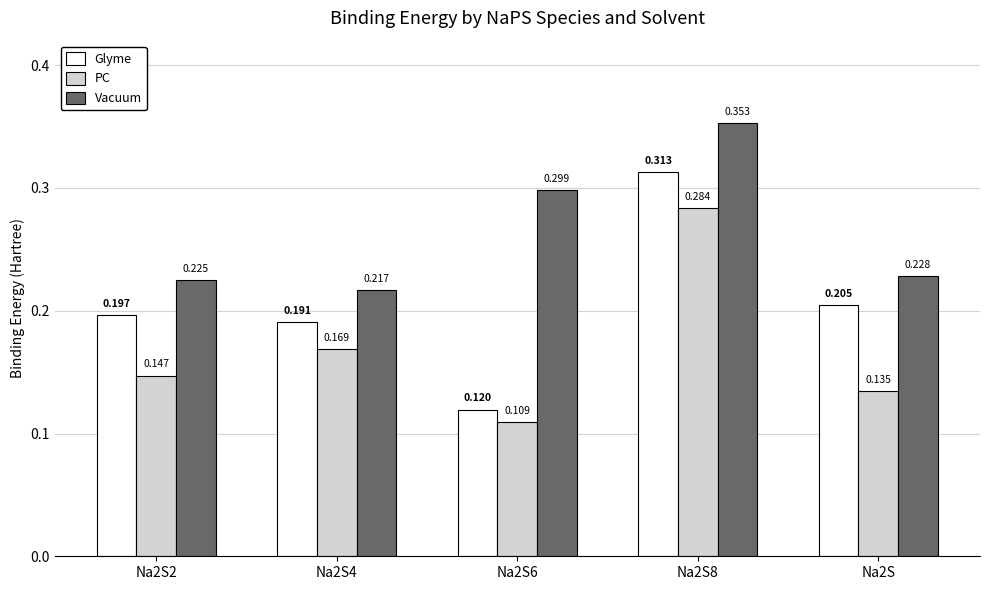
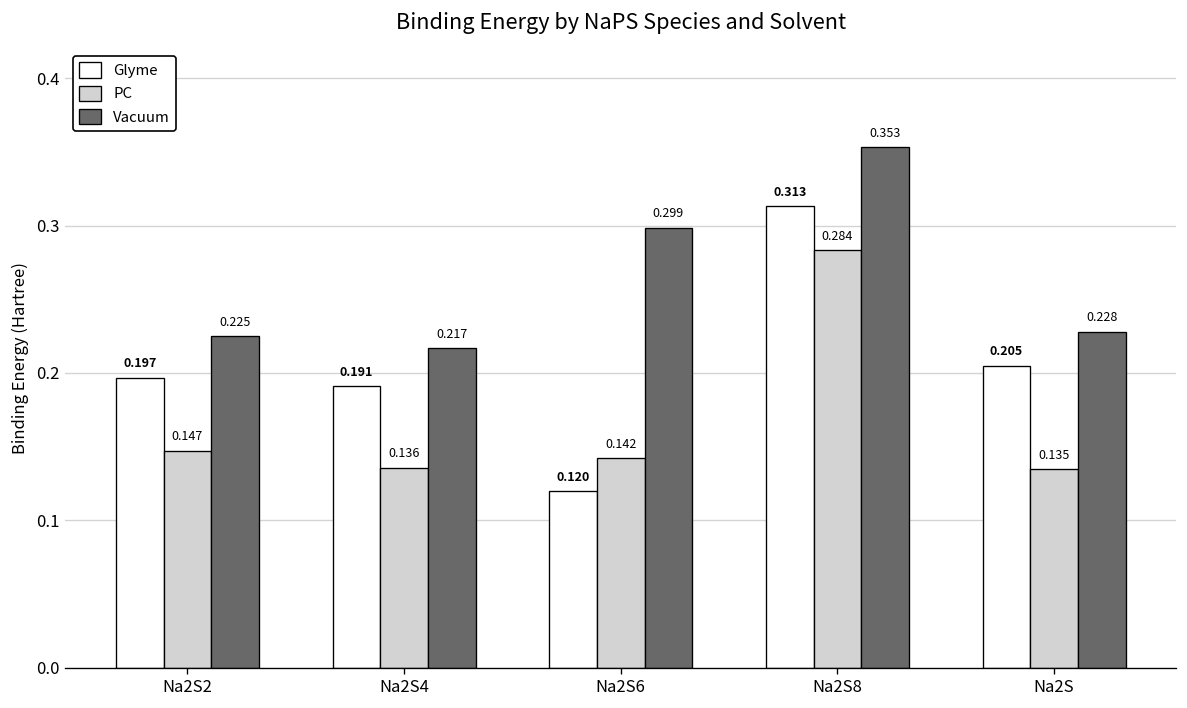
PC, Na2S4: 0.169 -> 0.136
PC, Na2S6: 0.109 -> 0.142
